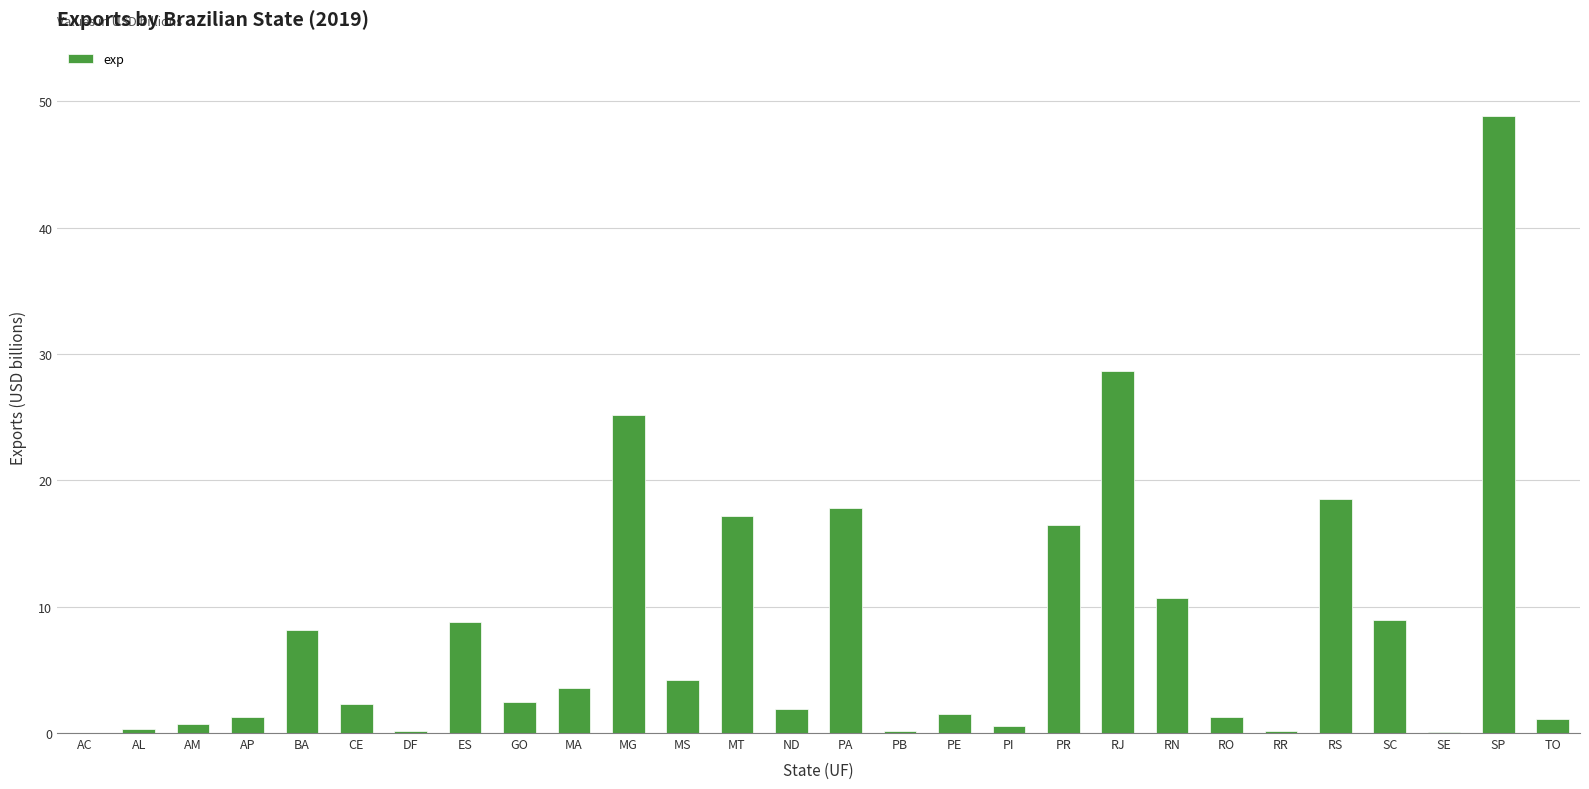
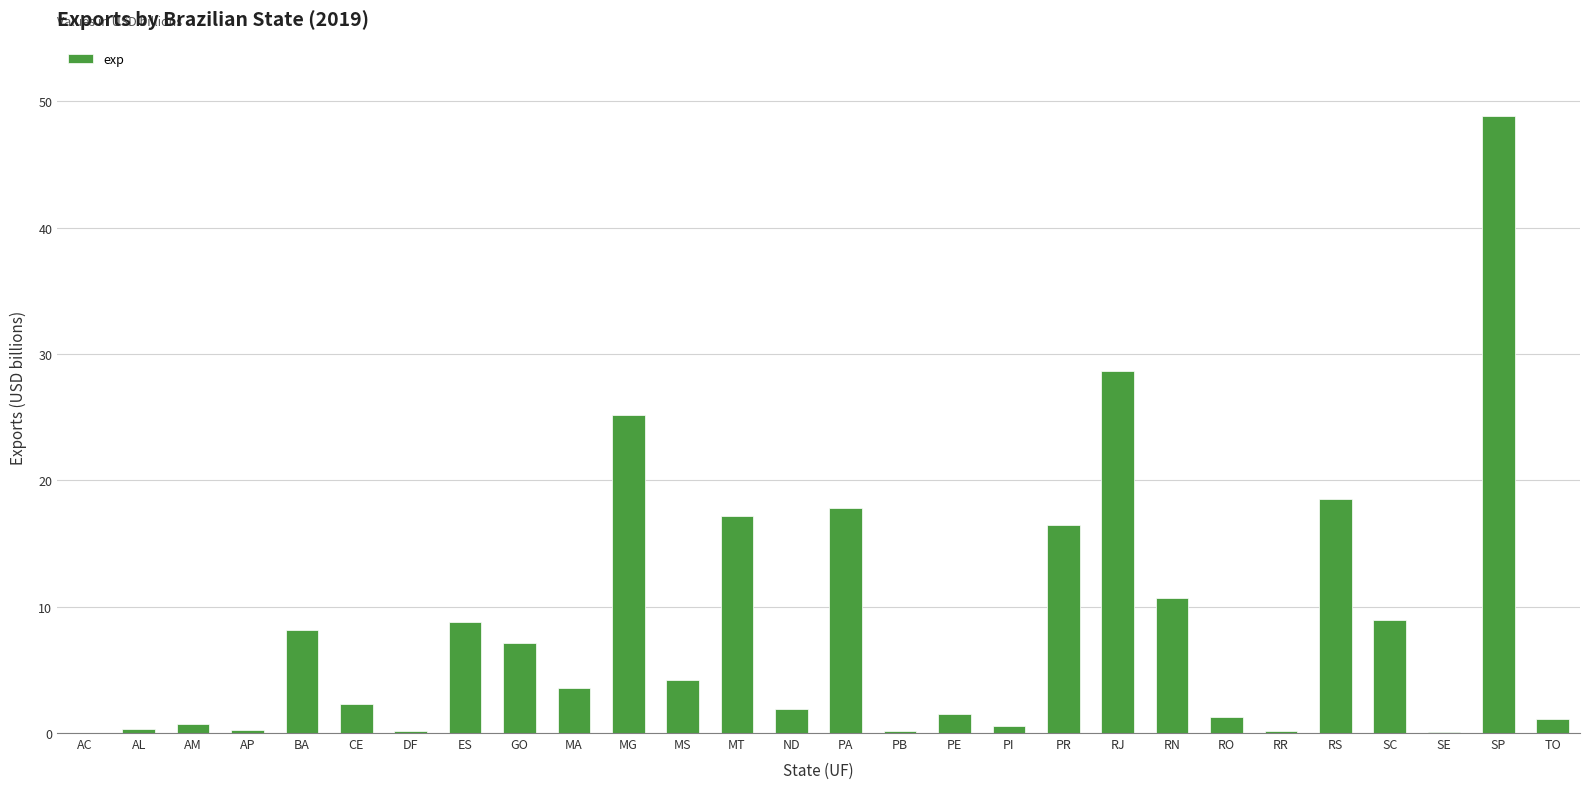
AP: 1.3 -> 0.3
GO: 2.5 -> 7.1
